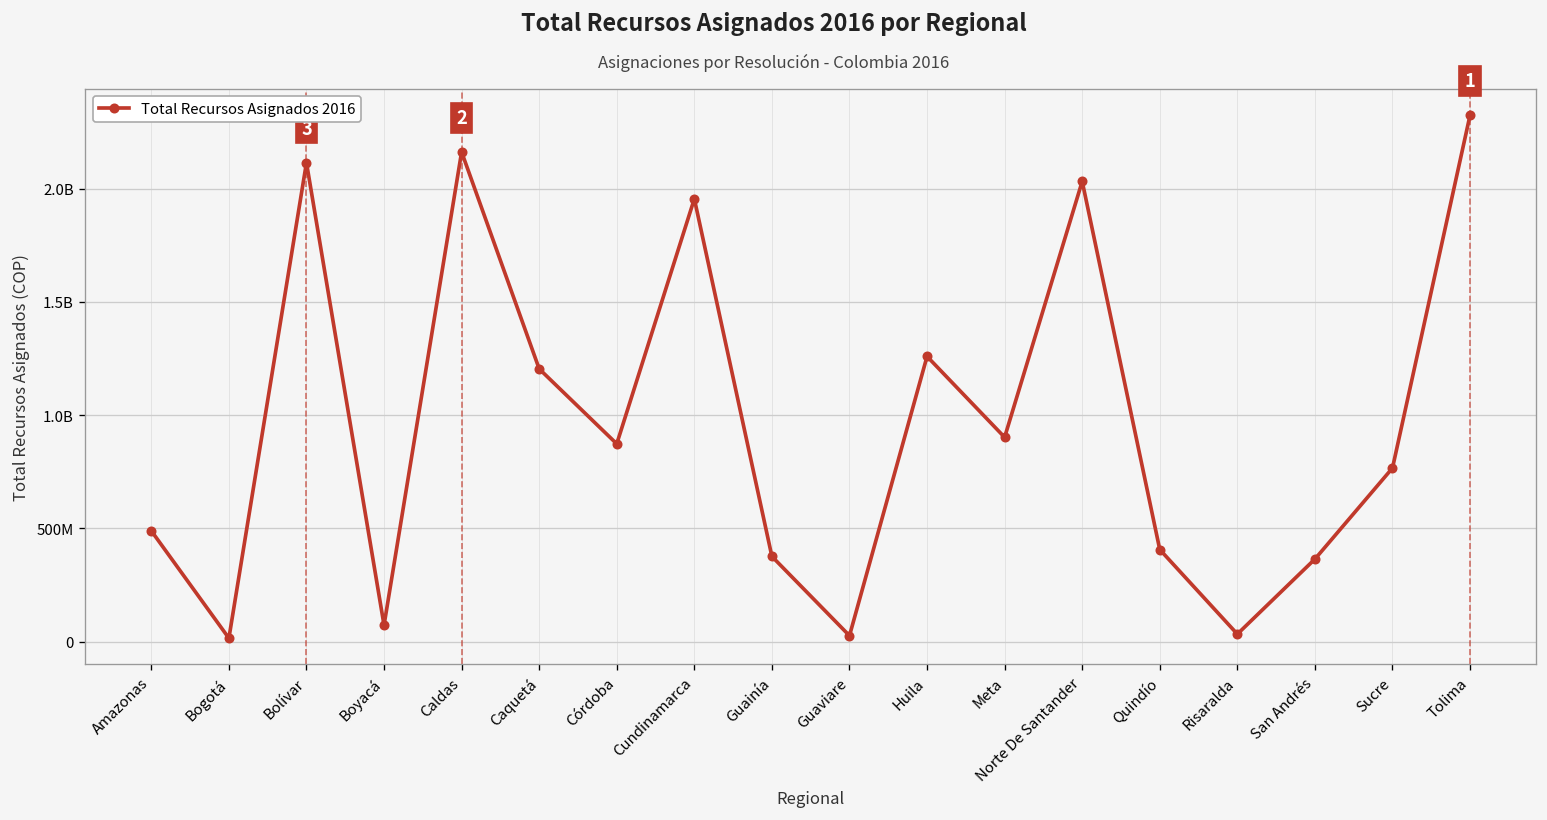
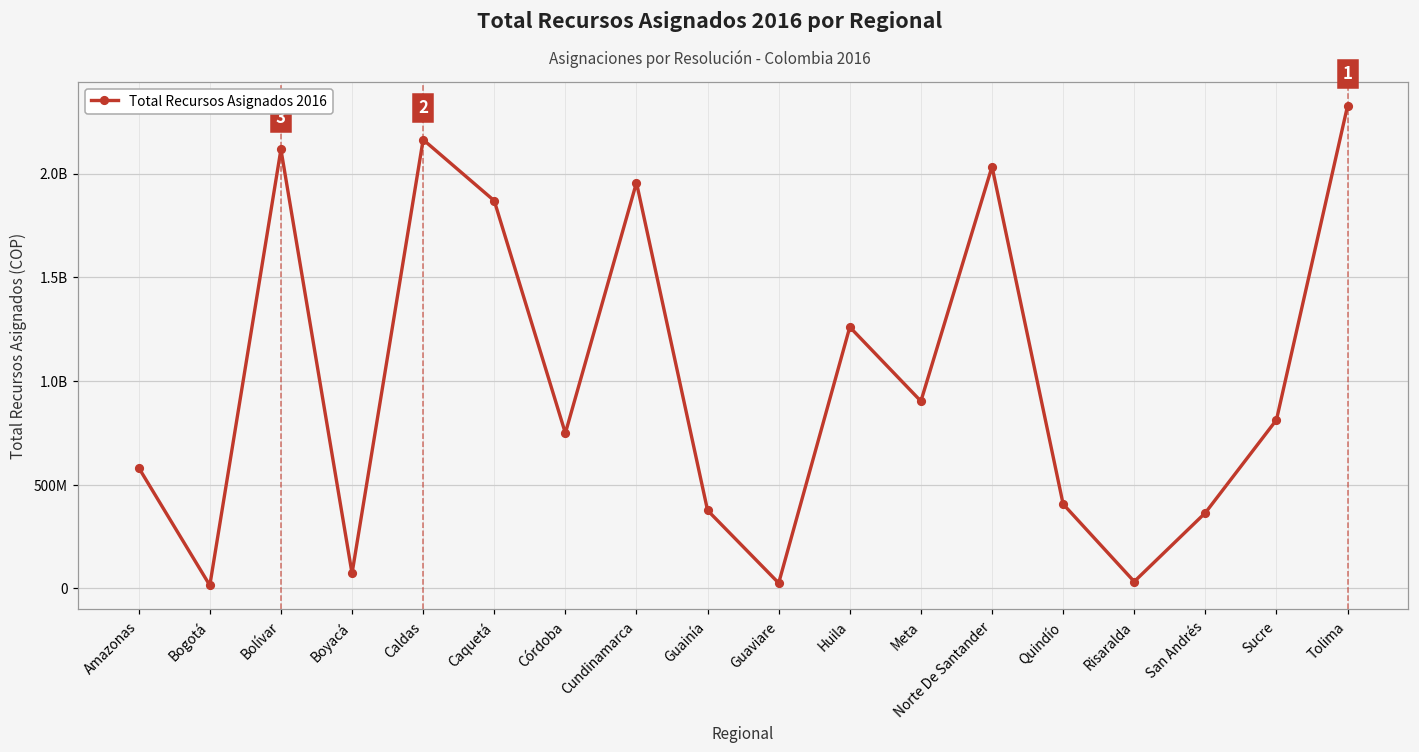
Amazonas: 490000000 -> 580000000
Caquetá: 1210000000 -> 1870000000
Córdoba: 870000000 -> 750000000
Sucre: 770000000 -> 810000000
